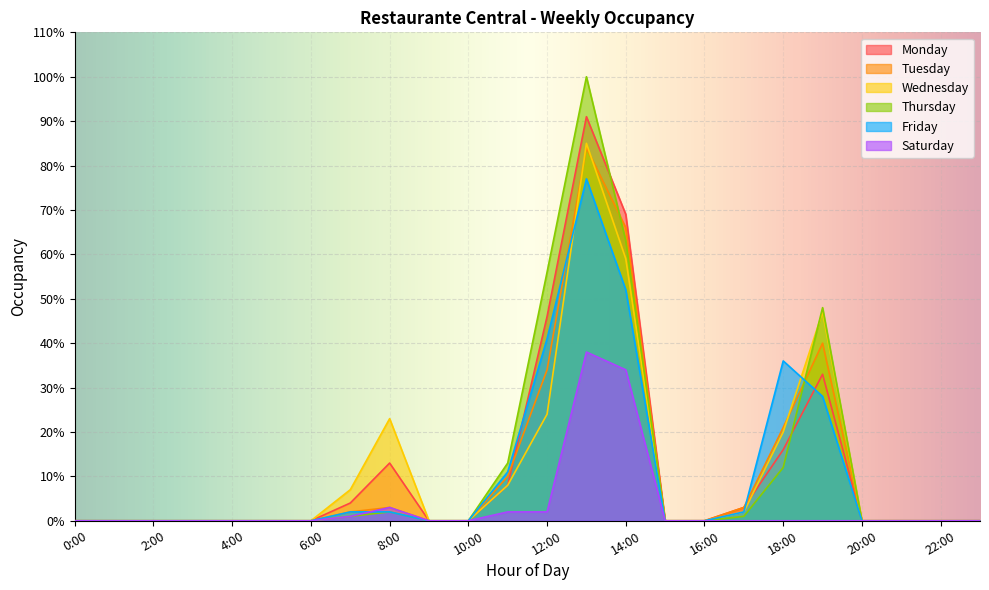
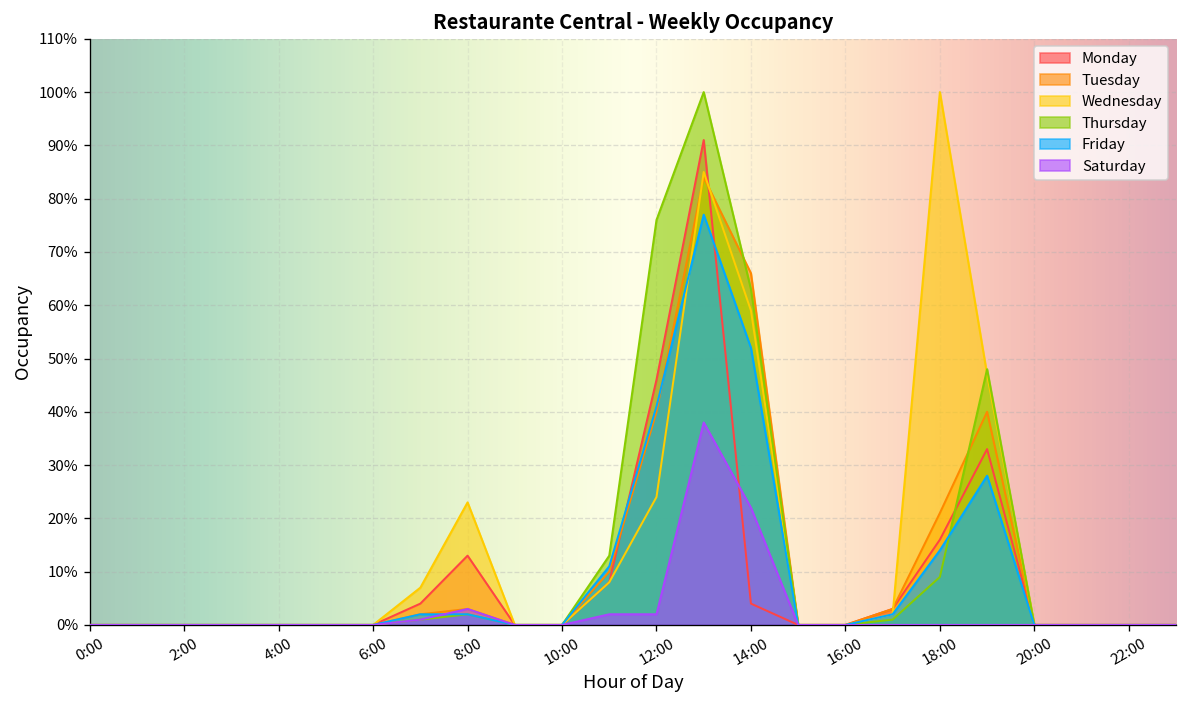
Tuesday, 12:00: 34% -> 40%
Thursday, 12:00: 56% -> 76%
Monday, 14:00: 69% -> 4%
Saturday, 14:00: 34% -> 22%
Wednesday, 18:00: 20% -> 100%
Thursday, 18:00: 12% -> 9%
Friday, 18:00: 36% -> 14%
